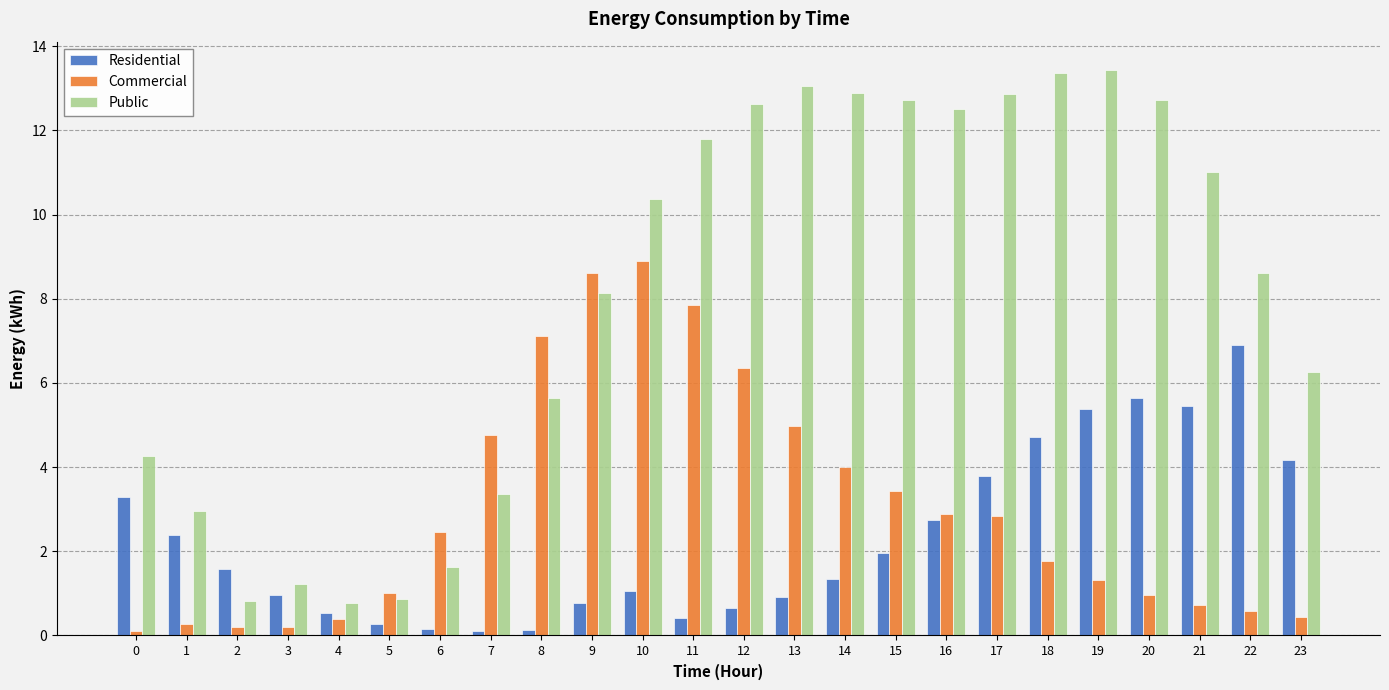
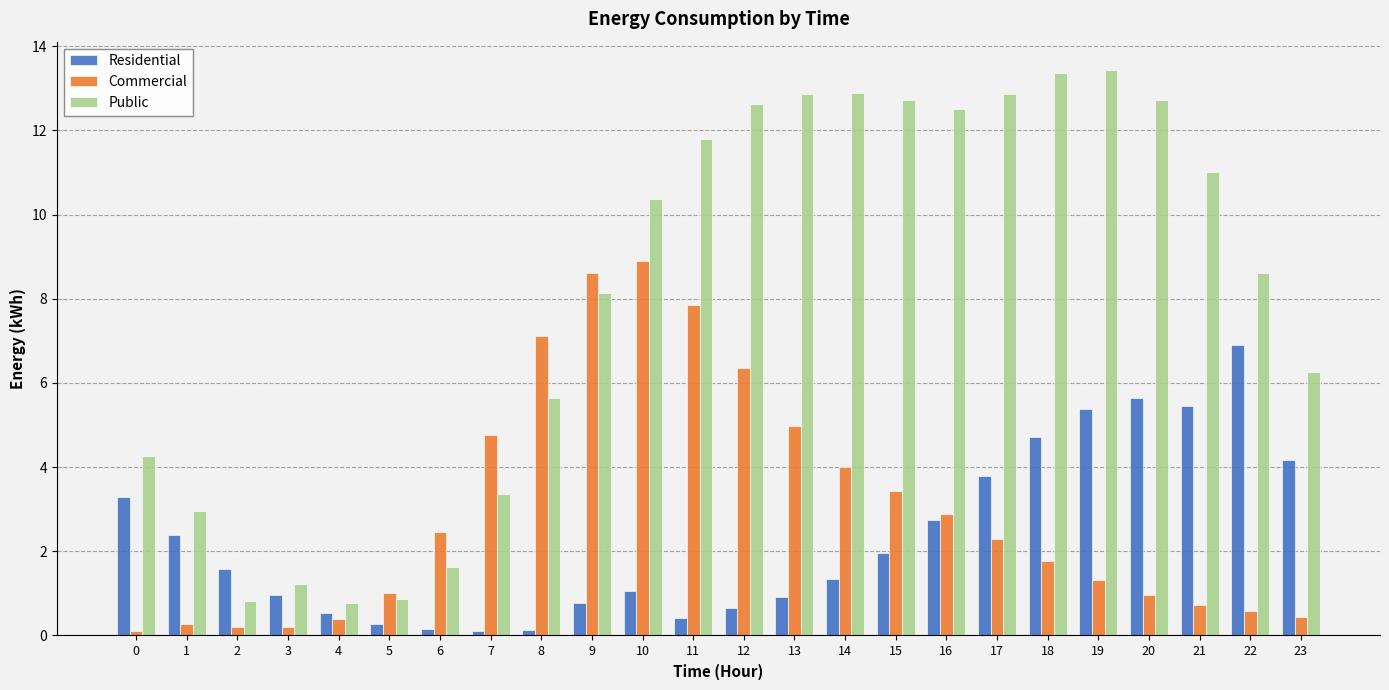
Public, 13: 13.1 -> 12.9
Commercial, 17: 2.8 -> 2.3
